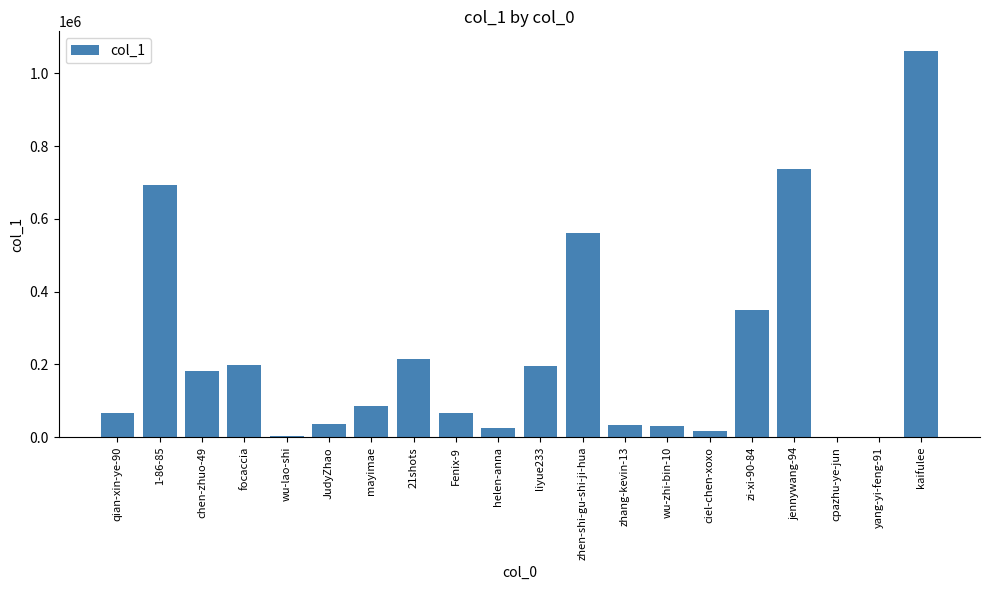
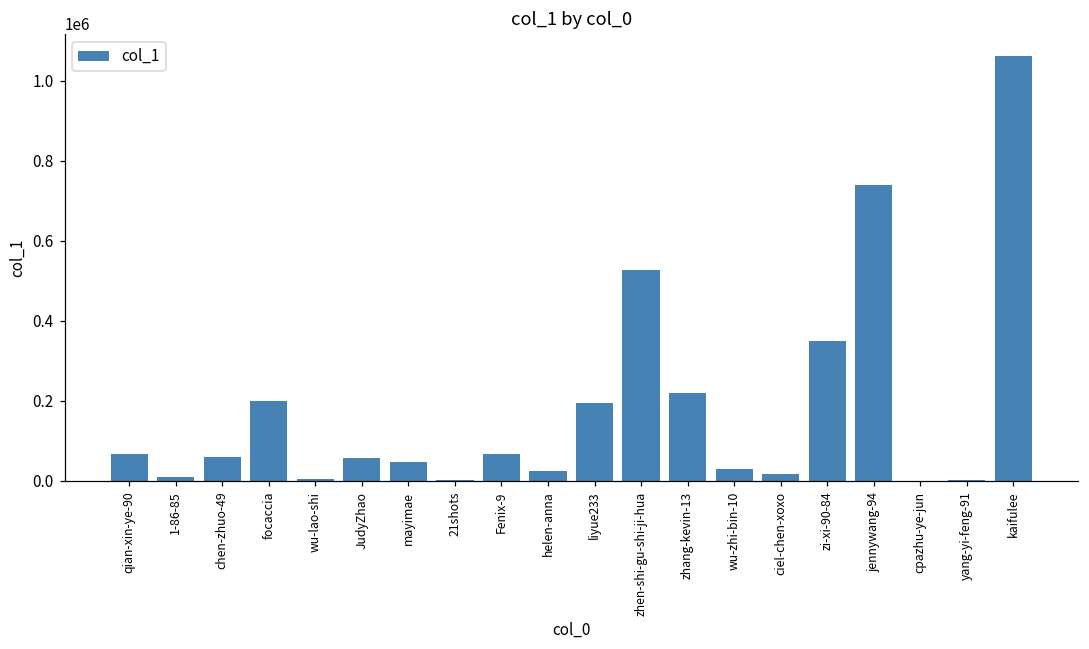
1-86-85: 690000 -> 10000
chen-zhuo-49: 180000 -> 60000
JudyZhao: 40000 -> 60000
mayimae: 90000 -> 50000
21shots: 210000 -> 0
zhen-shi-gu-shi-ji-hua: 560000 -> 530000
zhang-kevin-13: 30000 -> 220000
